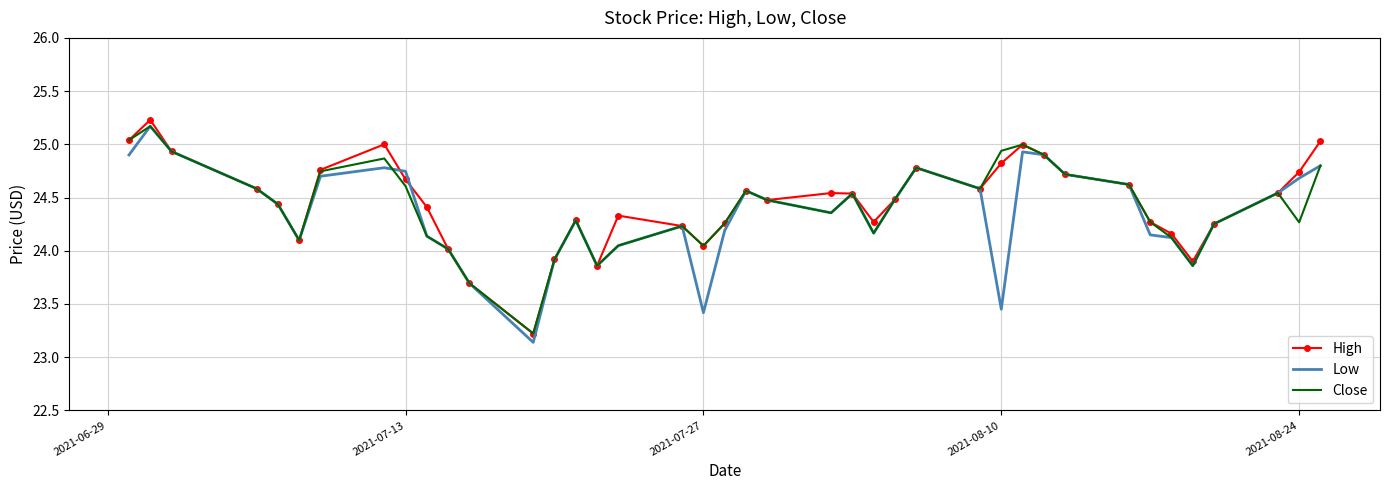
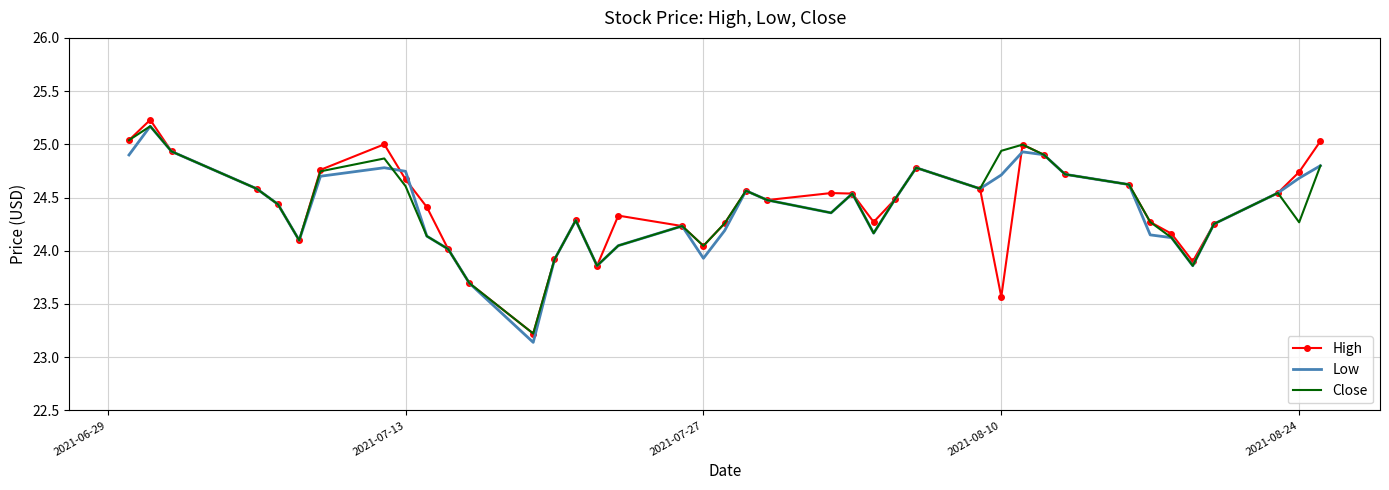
Low, 2021-07-27: 23.42 -> 23.93
High, 2021-08-10: 24.82 -> 23.57
Low, 2021-08-10: 23.45 -> 24.71
